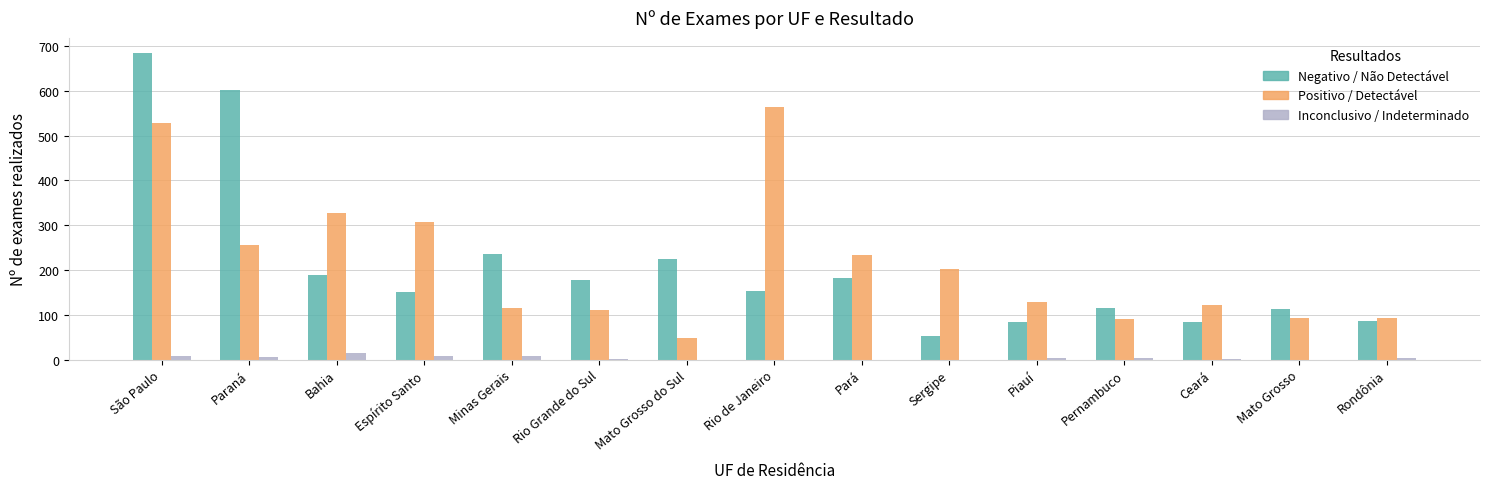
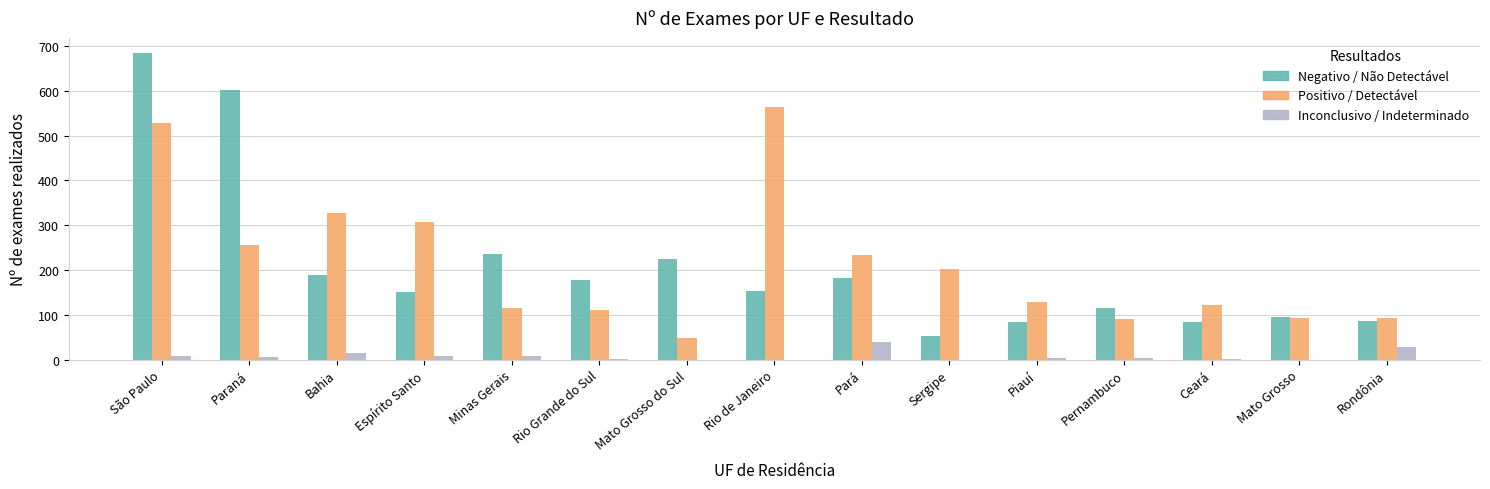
Inconclusivo / Indeterminado, Pará: 0 -> 40
Negativo / Não Detectável, Mato Grosso: 110 -> 90
Inconclusivo / Indeterminado, Rondônia: 0 -> 30
